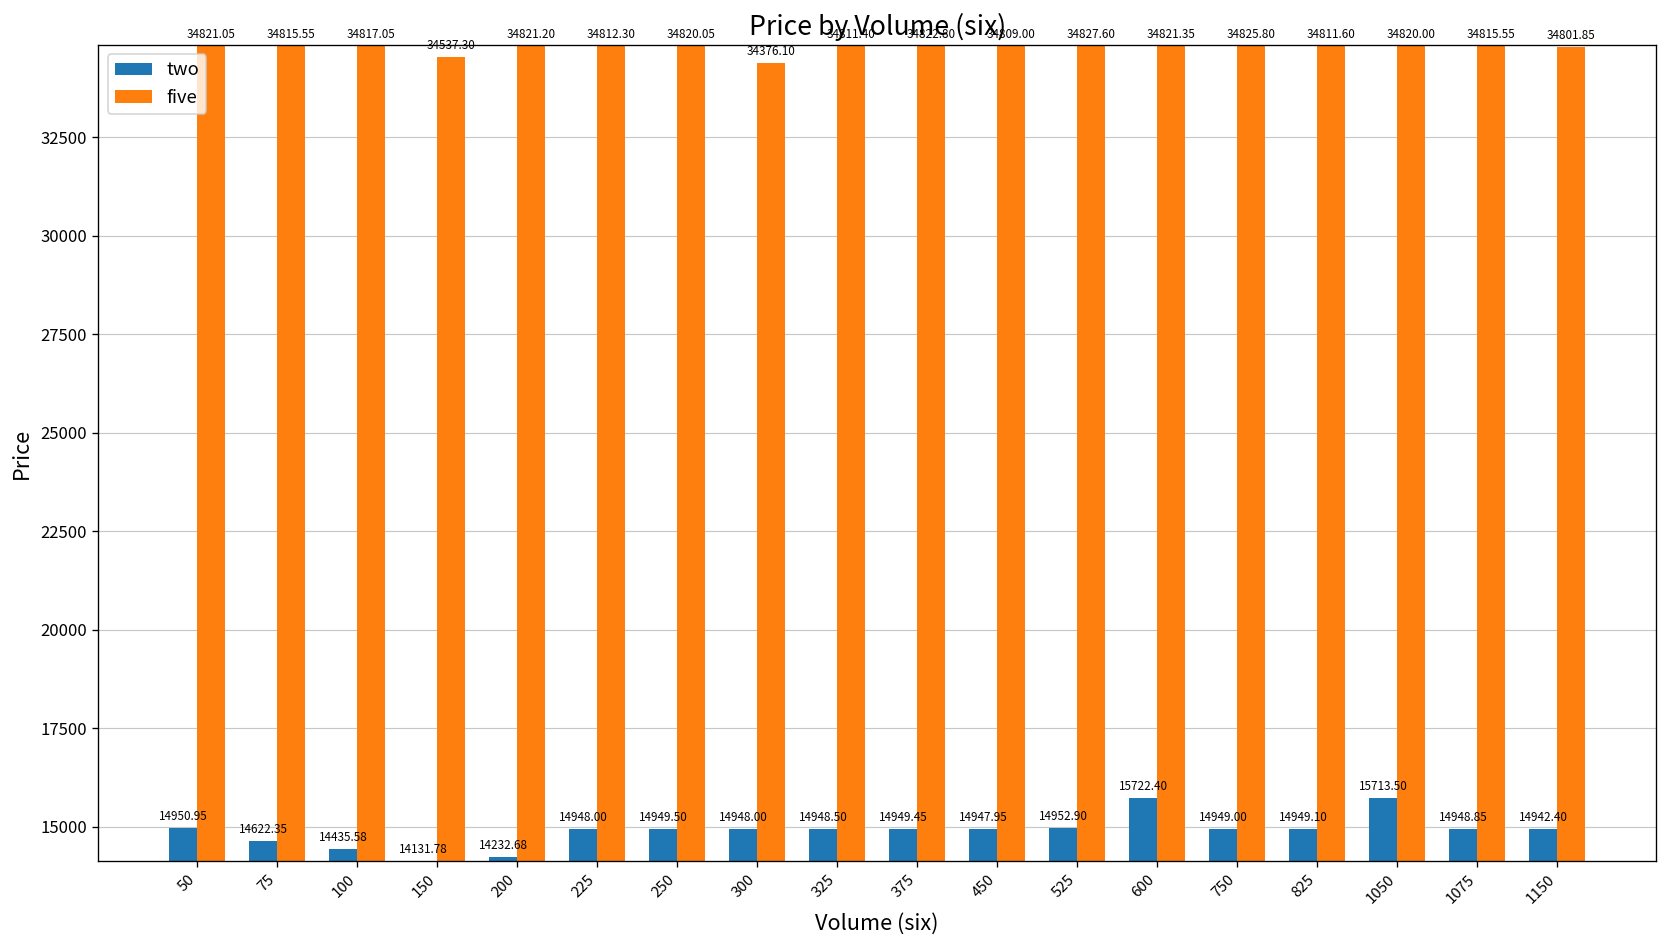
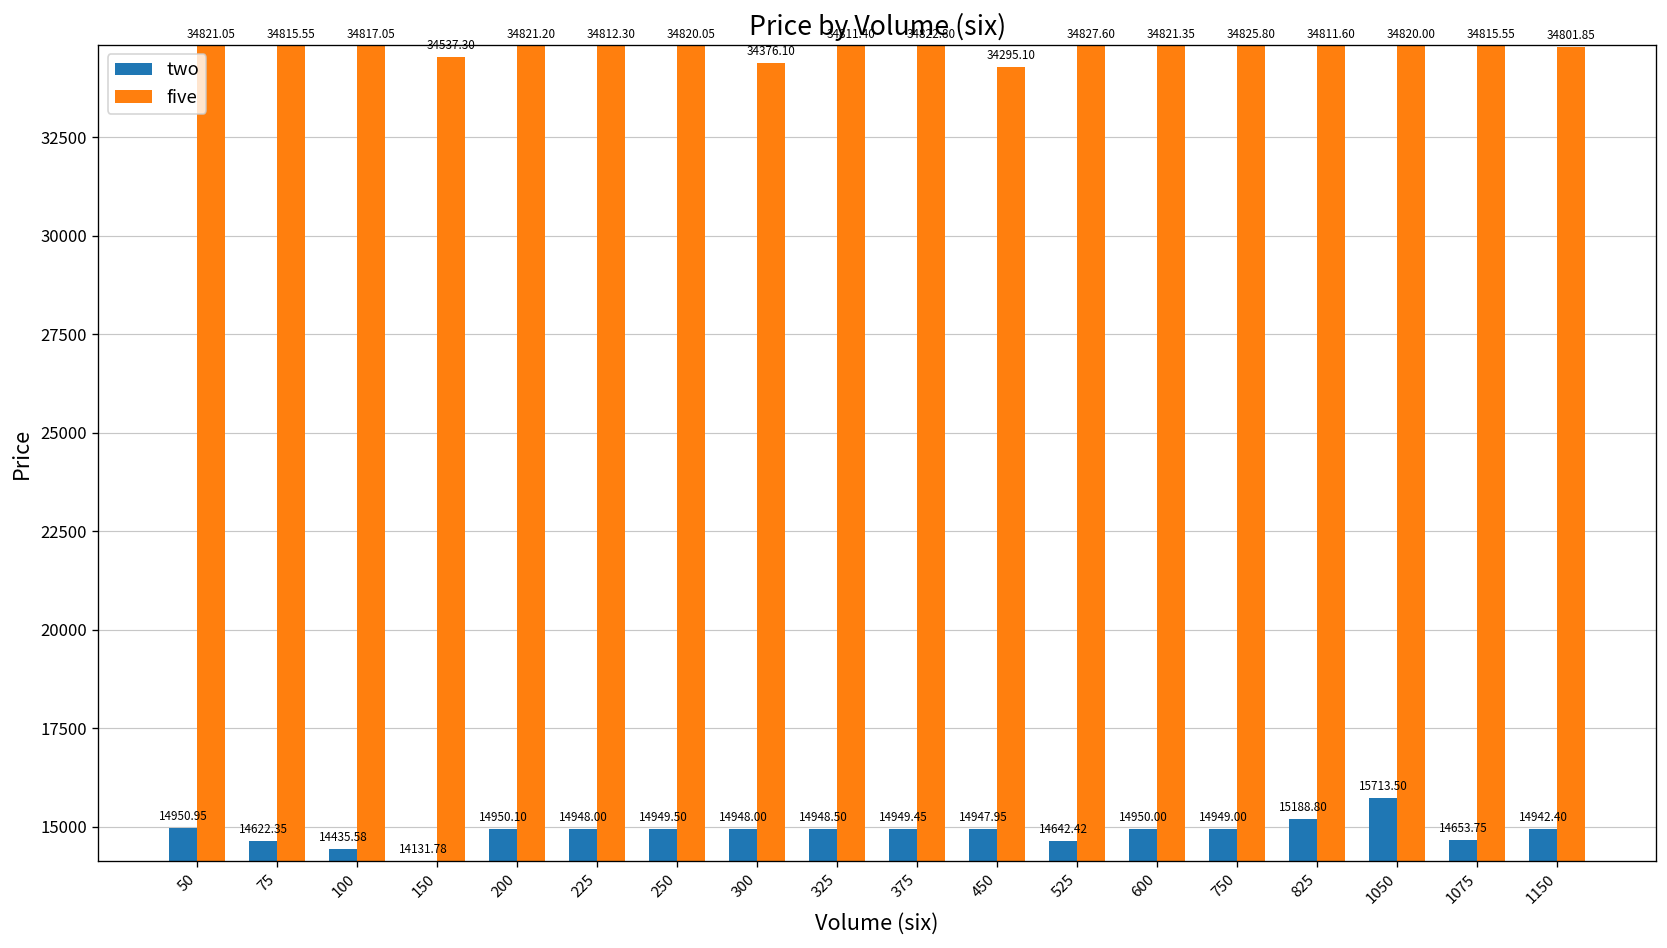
two, 200: 14232.68 -> 14950.10
five, 450: 34809.00 -> 34295.10
two, 525: 14952.90 -> 14642.42
two, 600: 15722.40 -> 14950.00
two, 825: 14949.10 -> 15188.80
two, 1075: 14948.85 -> 14653.75
